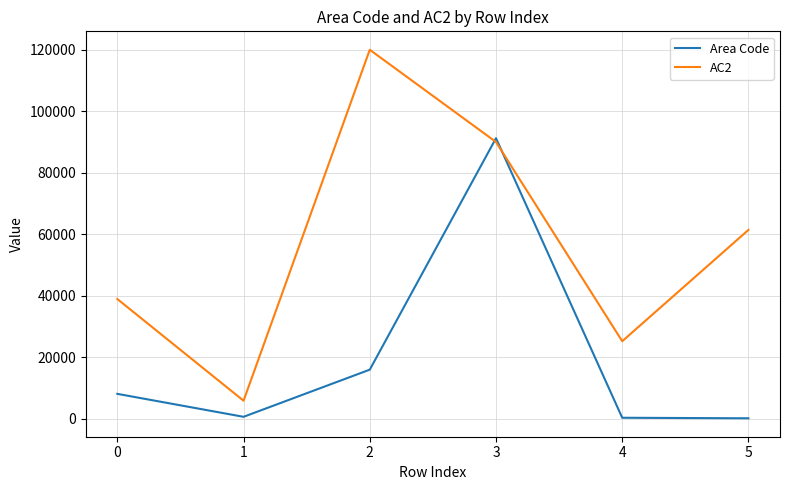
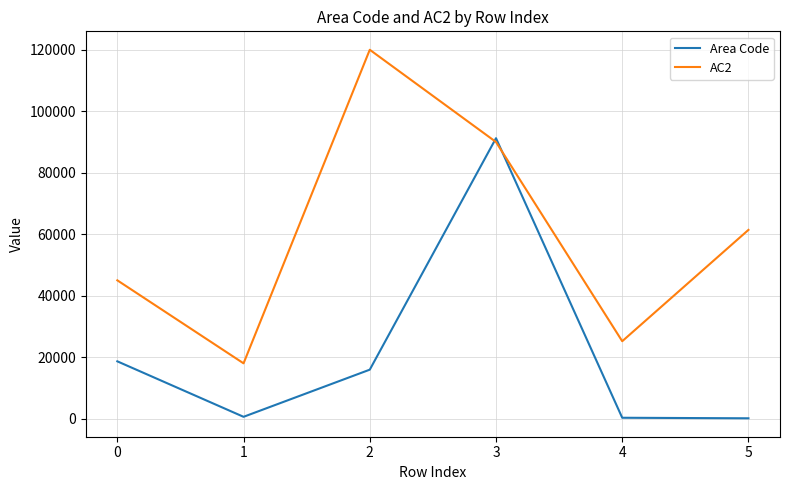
Area Code, 0: 8000 -> 19000
AC2, 0: 39000 -> 45000
AC2, 1: 6000 -> 18000
